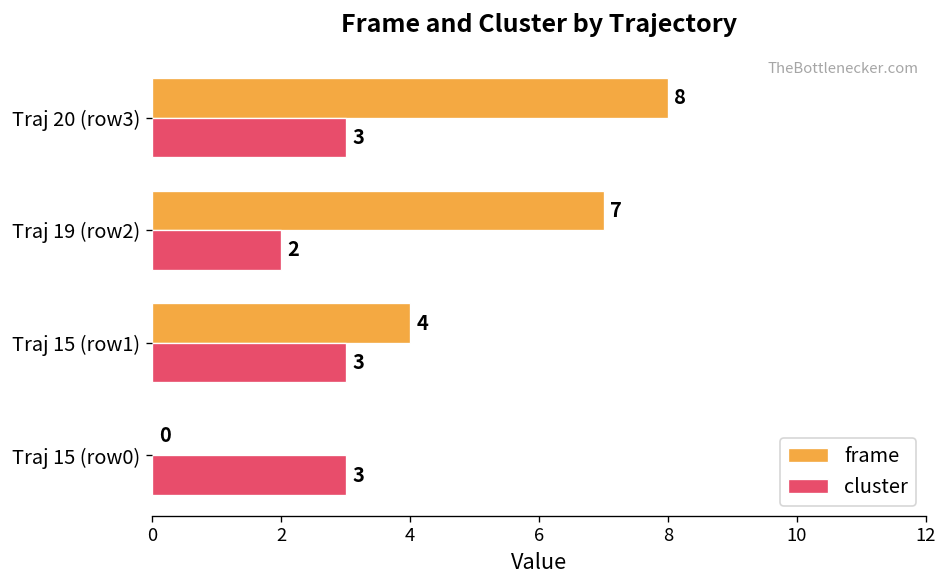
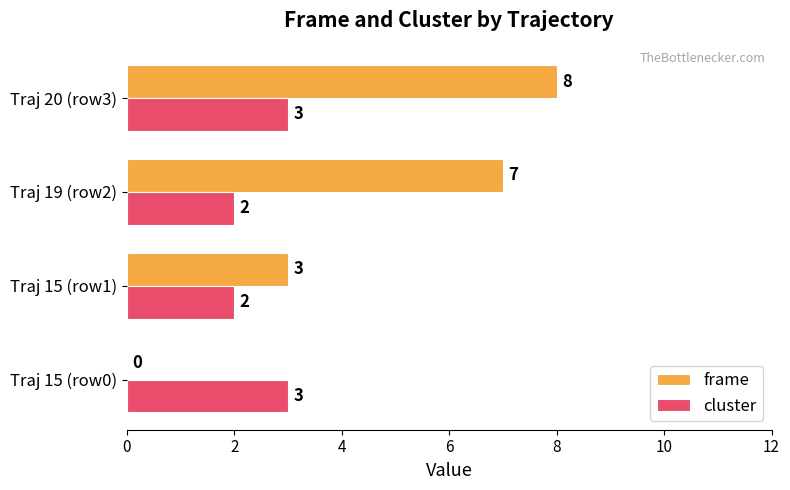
frame, Traj 15 (row1): 4 -> 3
cluster, Traj 15 (row1): 3 -> 2
